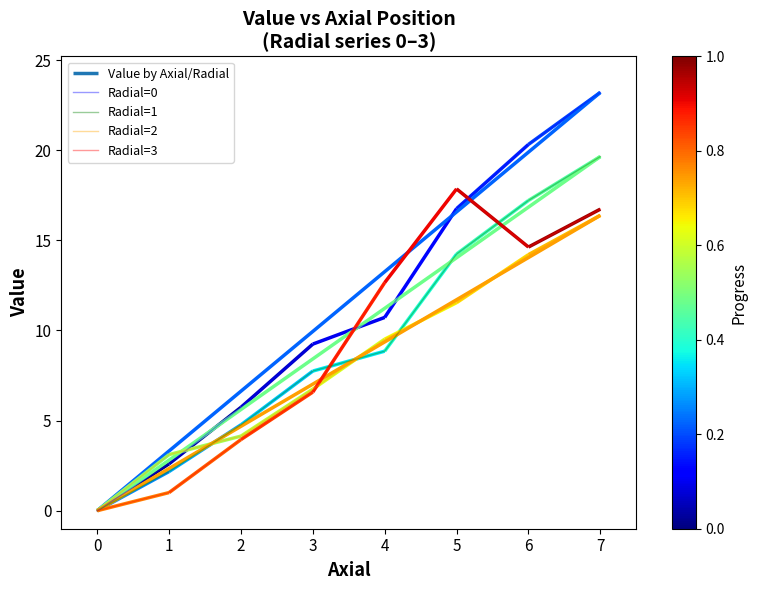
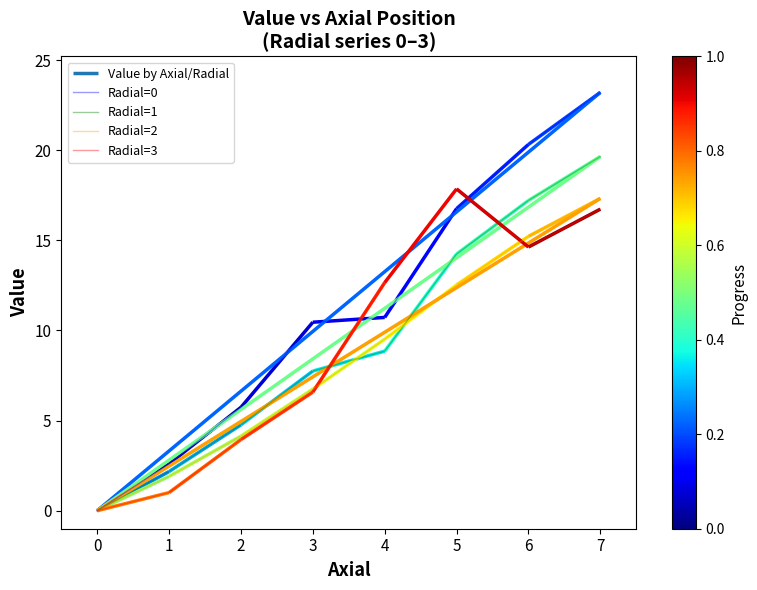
Radial=2, 1: 3.1 -> 1.9
Radial=0, 3: 9.2 -> 10.5
Radial=2, 5: 11.5 -> 12.5
Radial=2, 6: 14.2 -> 15.2
Radial=2, 7: 16.4 -> 17.3
